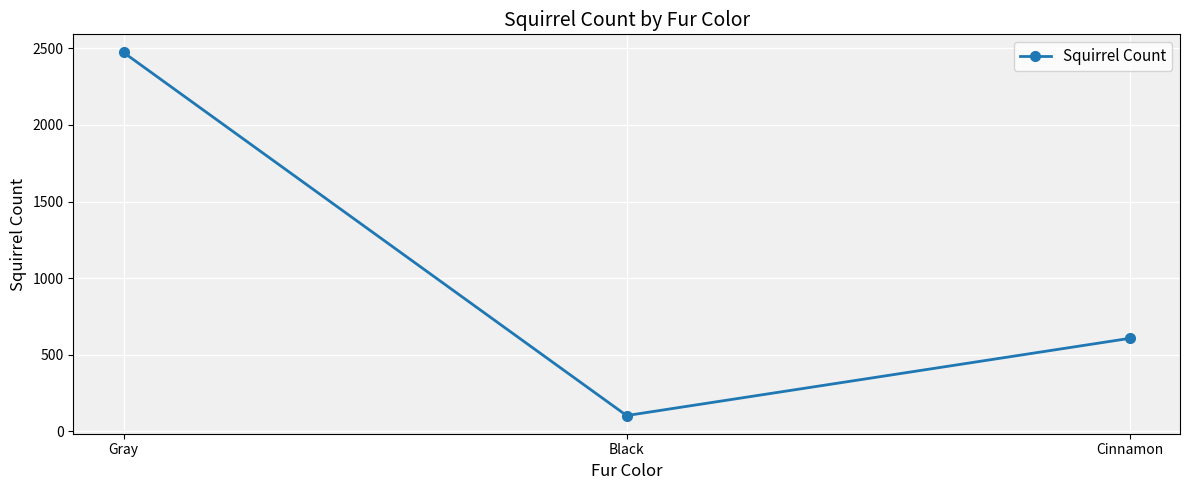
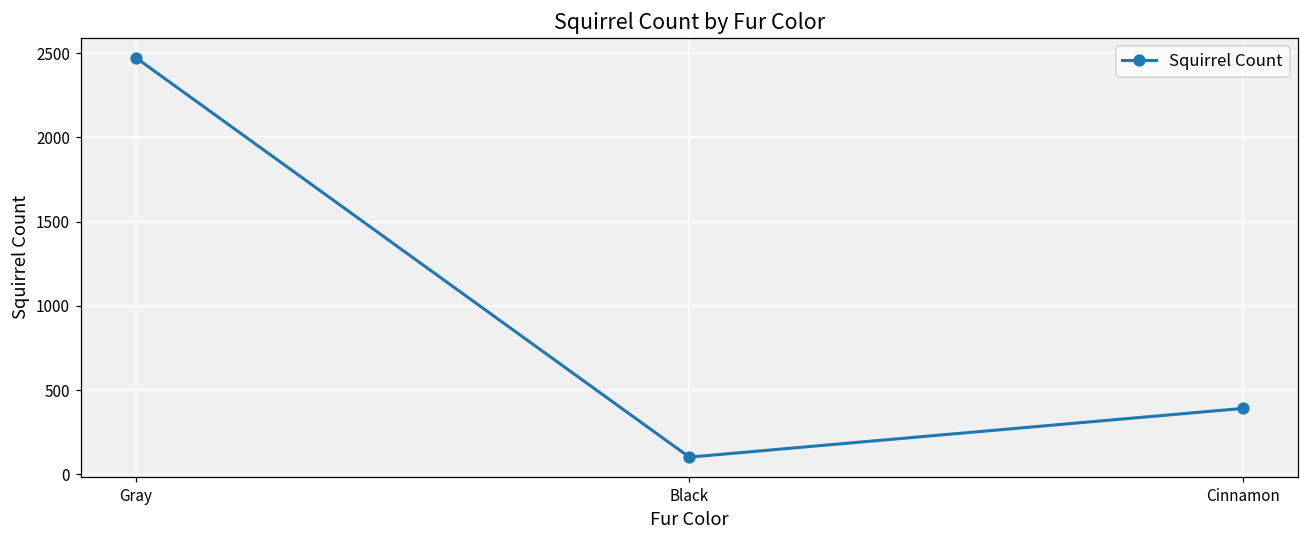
Cinnamon: 610 -> 390
